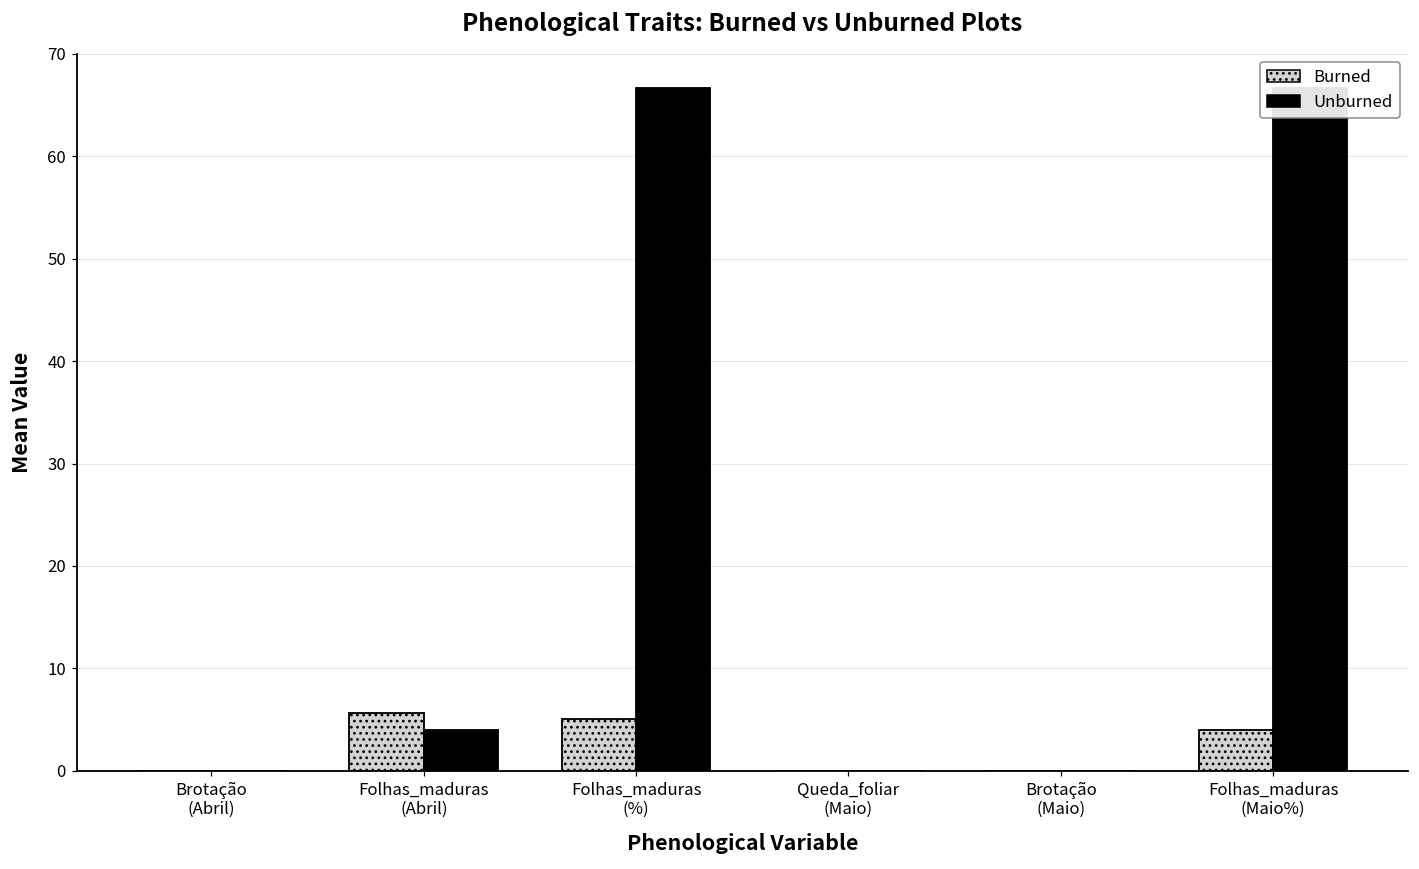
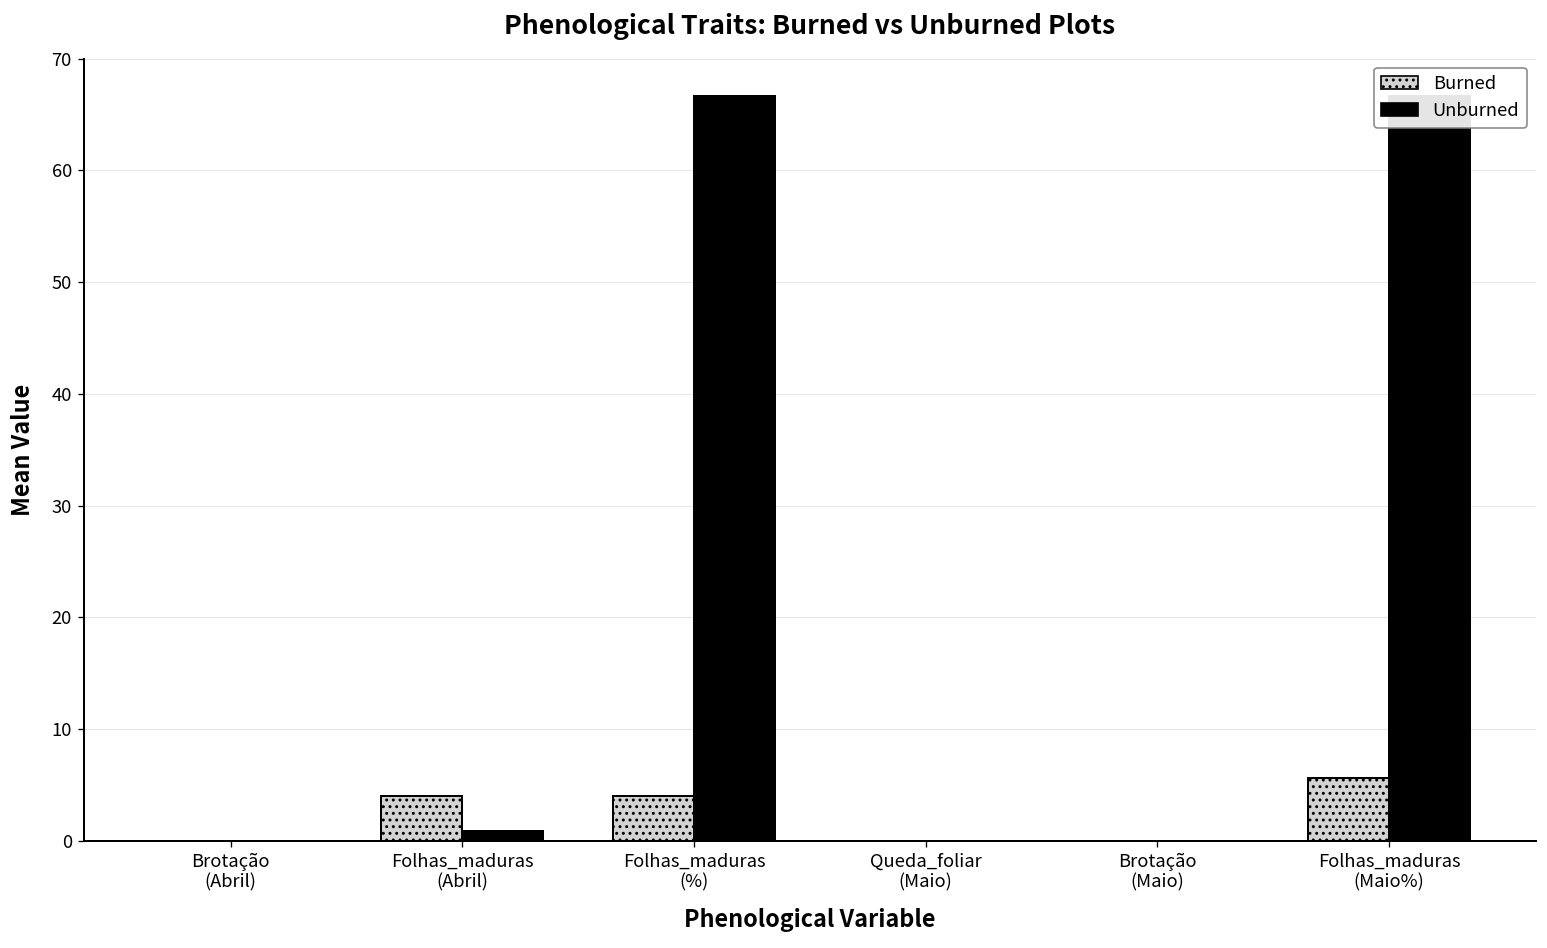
Burned, Folhas_maduras (Abril): 6 -> 4
Unburned, Folhas_maduras (Abril): 4 -> 1
Burned, Folhas_maduras (%): 5 -> 4
Burned, Folhas_maduras (Maio%): 4 -> 6
